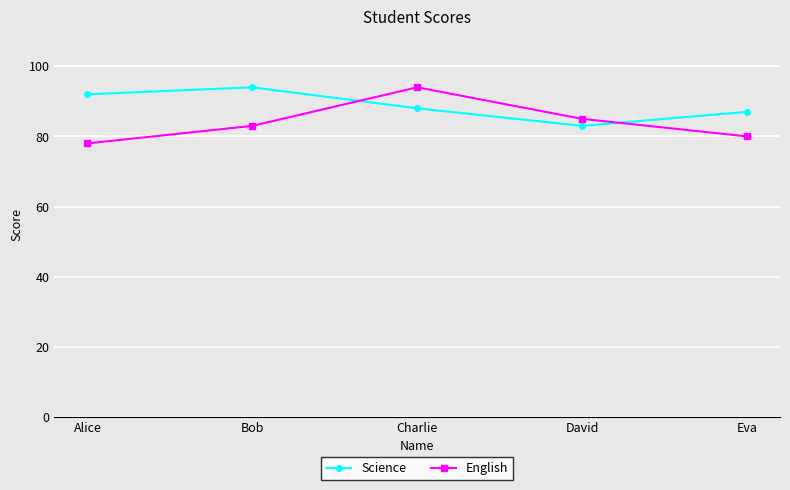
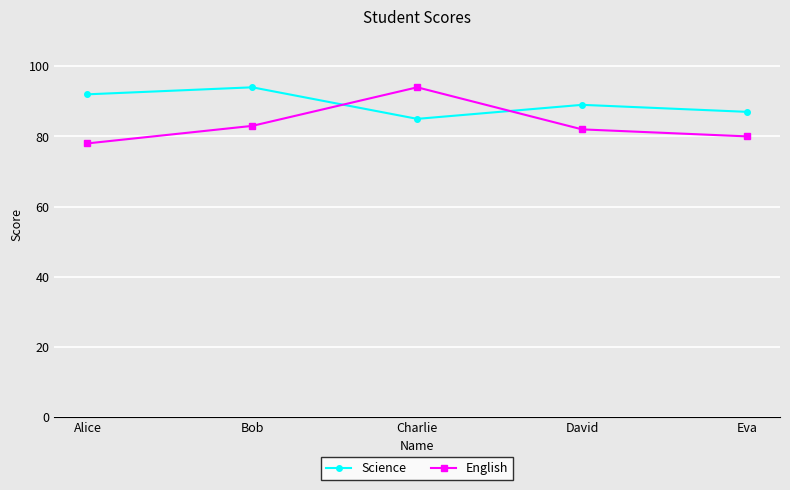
Science, Charlie: 88 -> 85
Science, David: 83 -> 89
English, David: 85 -> 82
